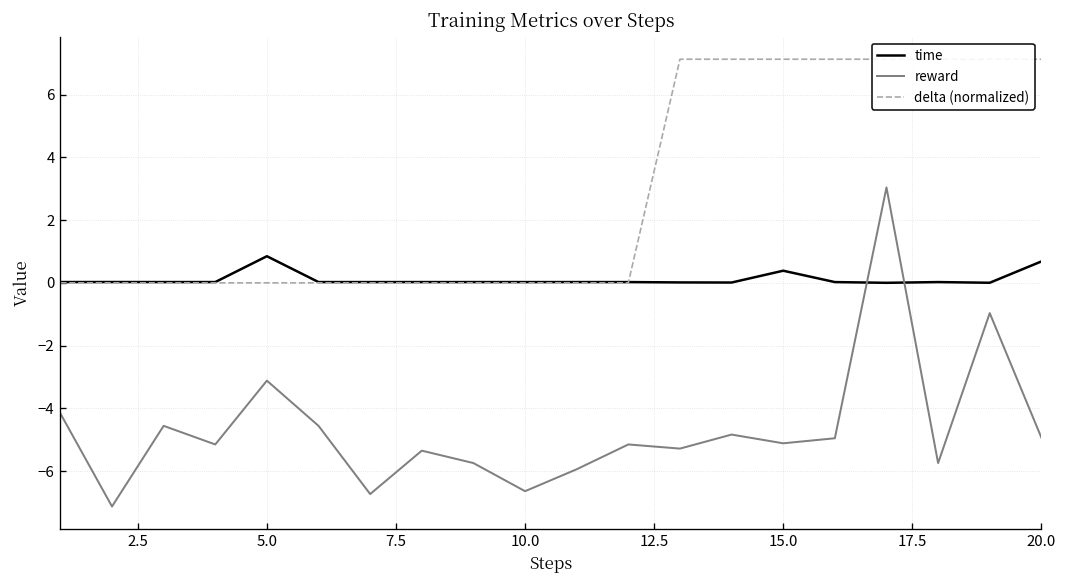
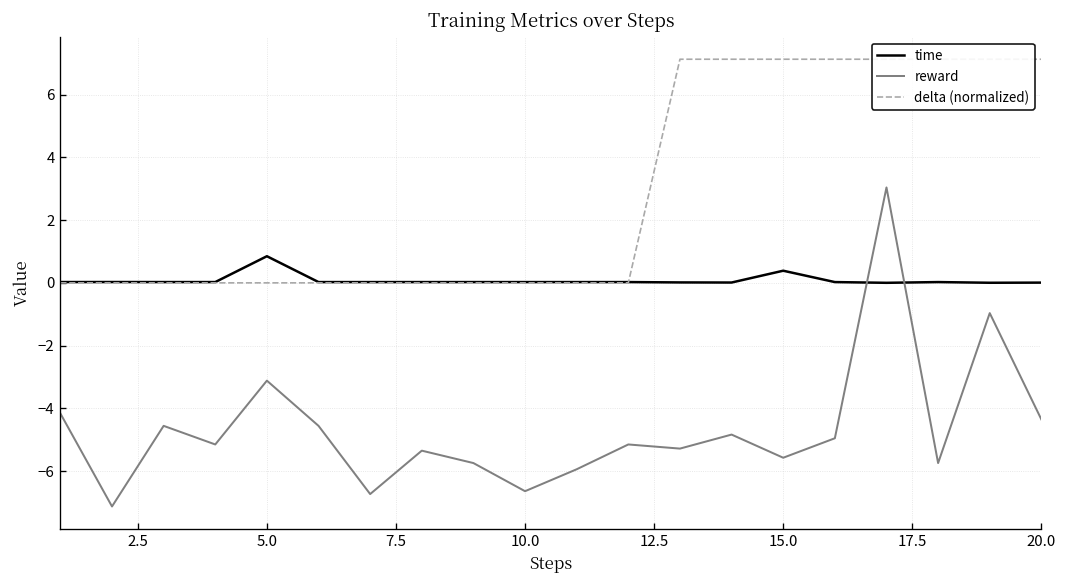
reward, 15.0: -5.1 -> -5.6
time, 20.0: 0.7 -> 0.0
reward, 20.0: -4.9 -> -4.4
